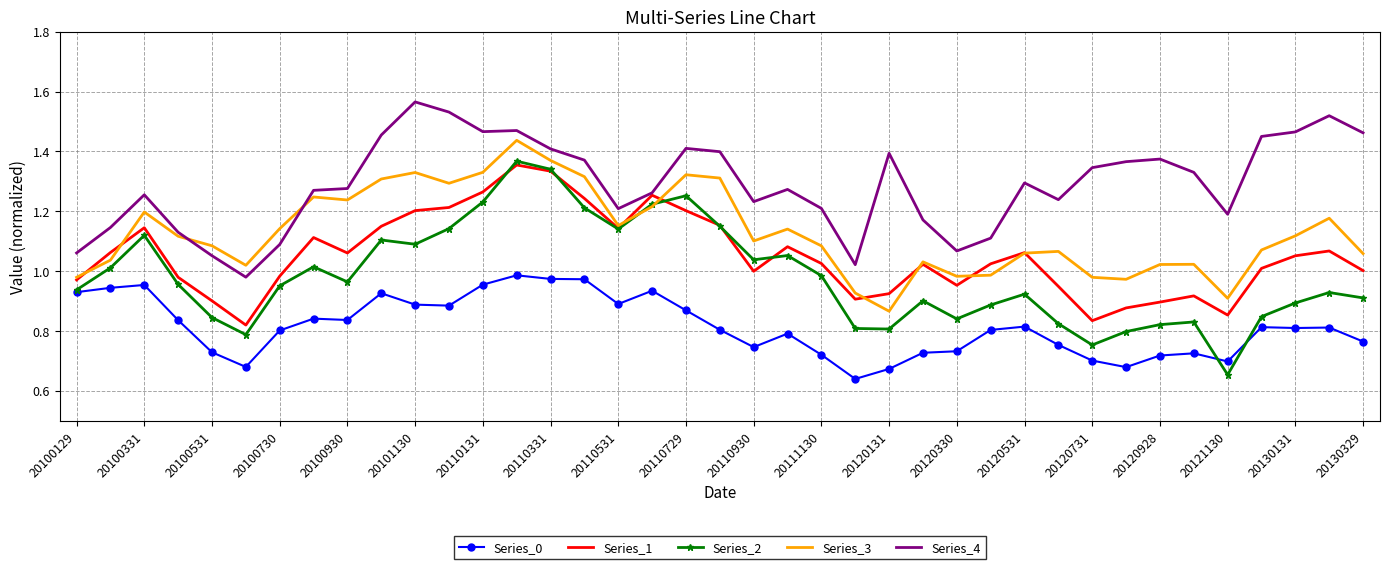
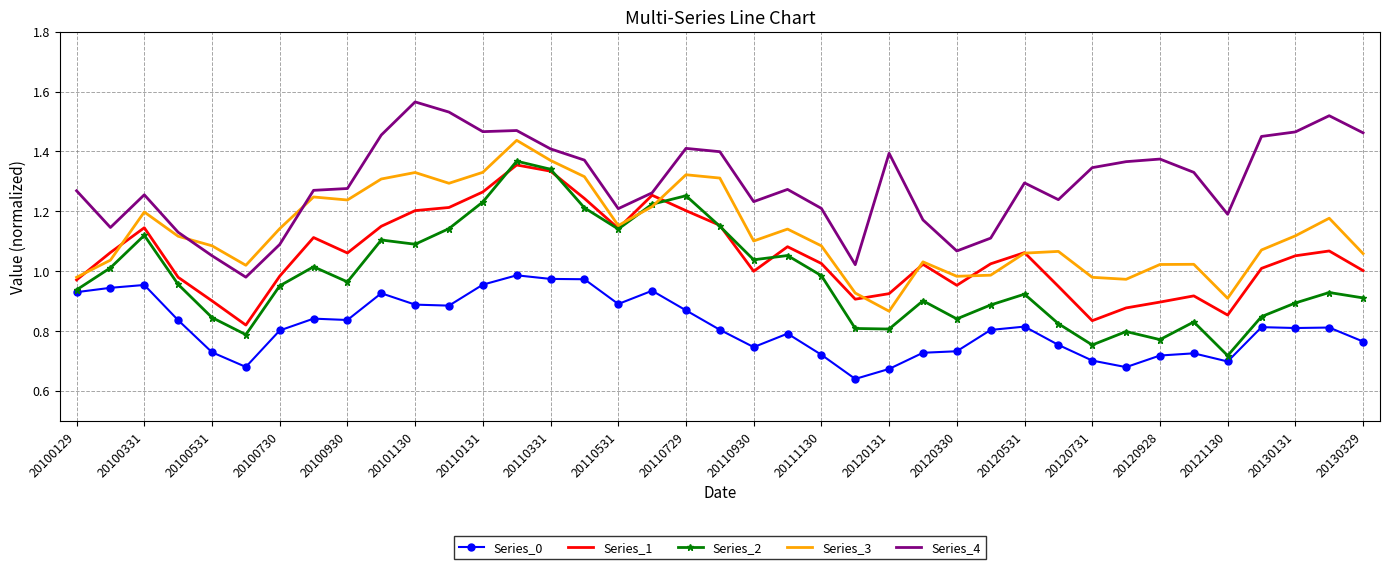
Series_4, 20100129: 1.06 -> 1.27
Series_2, 20120928: 0.82 -> 0.77
Series_2, 20121130: 0.65 -> 0.72
